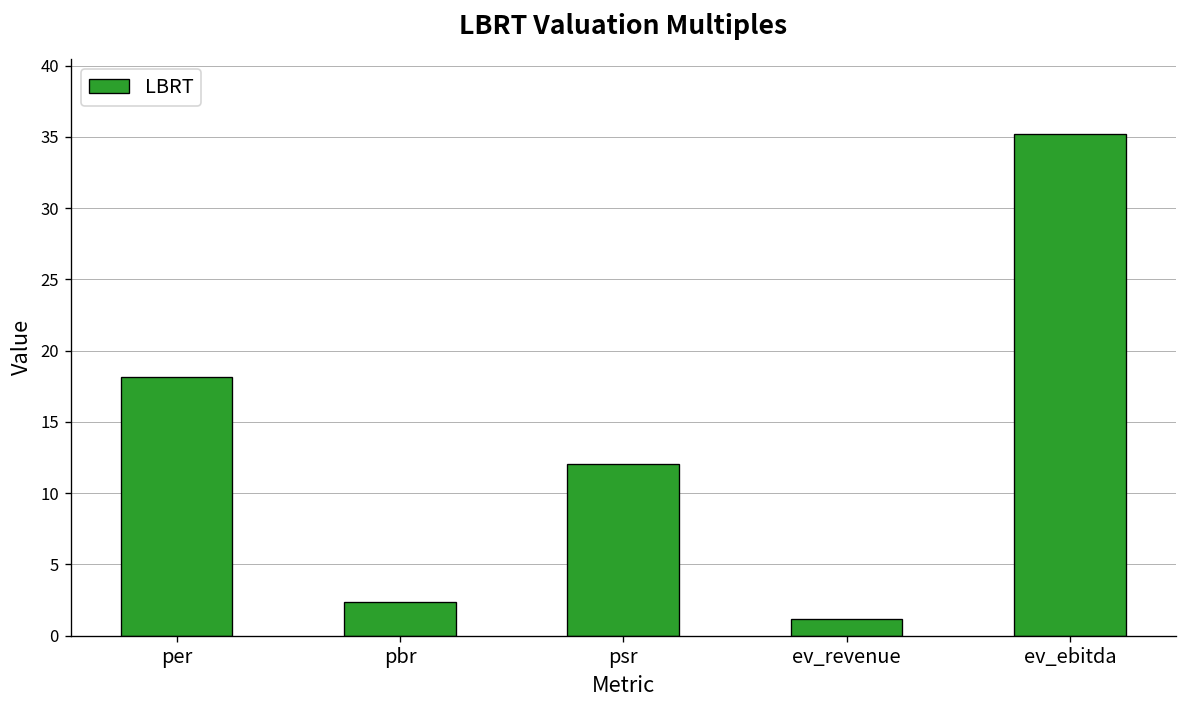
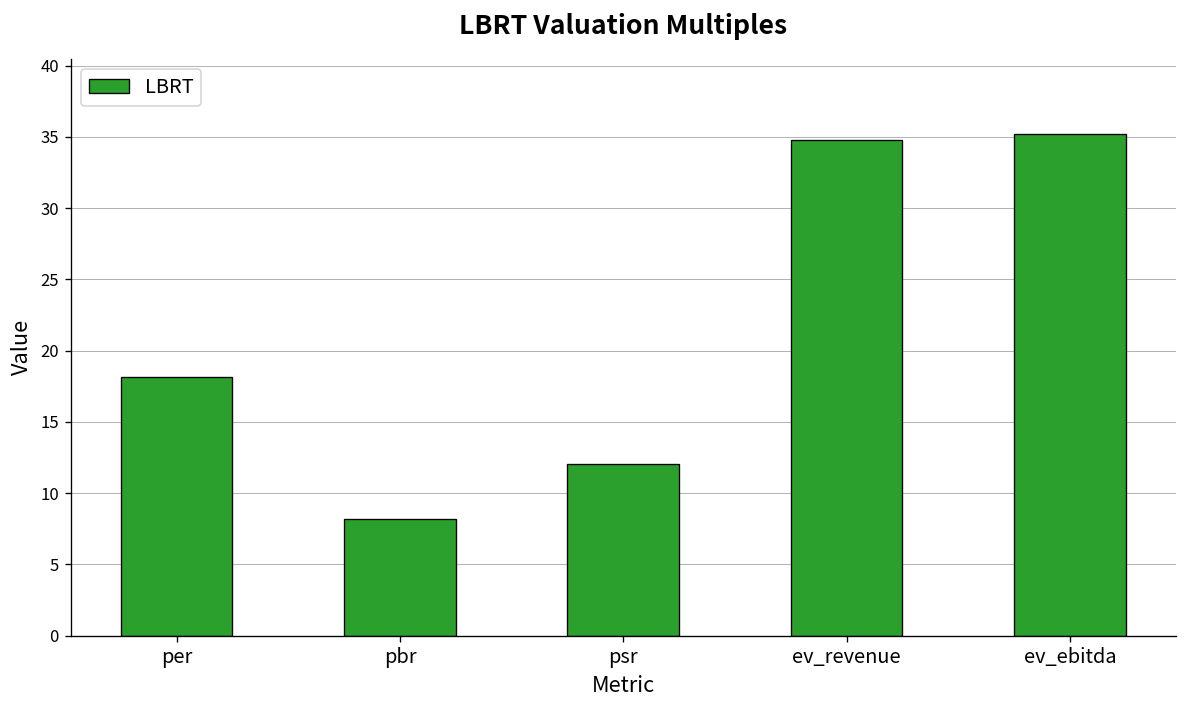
pbr: 2.3 -> 8.2
ev_revenue: 1.2 -> 34.8
